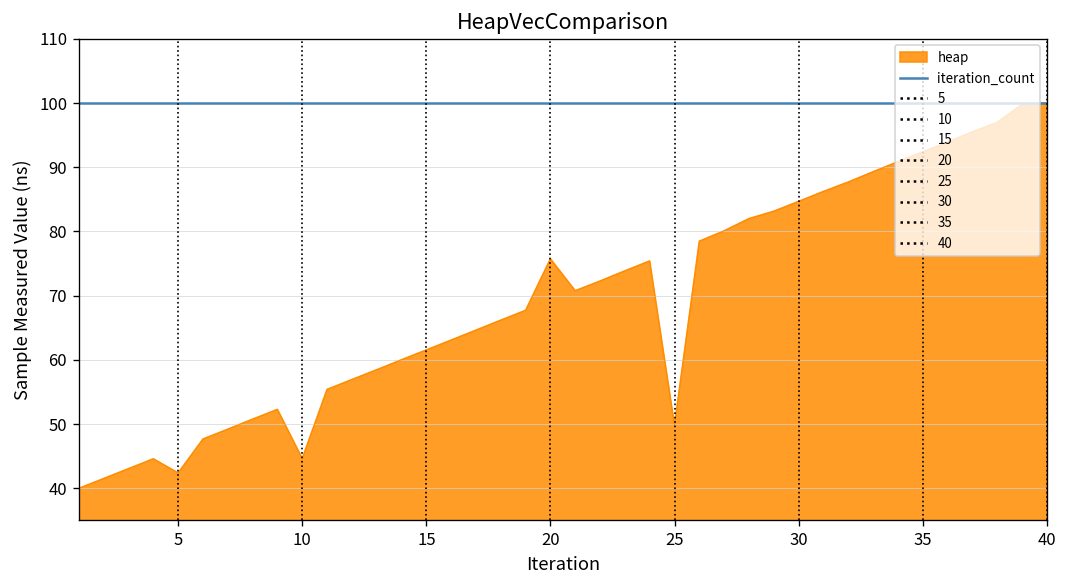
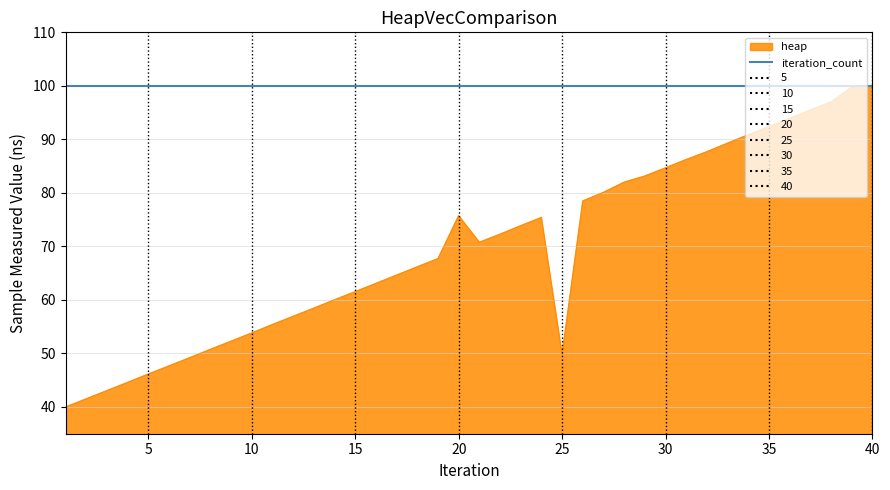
heap, 5: 42 -> 46
heap, 10: 45 -> 54
